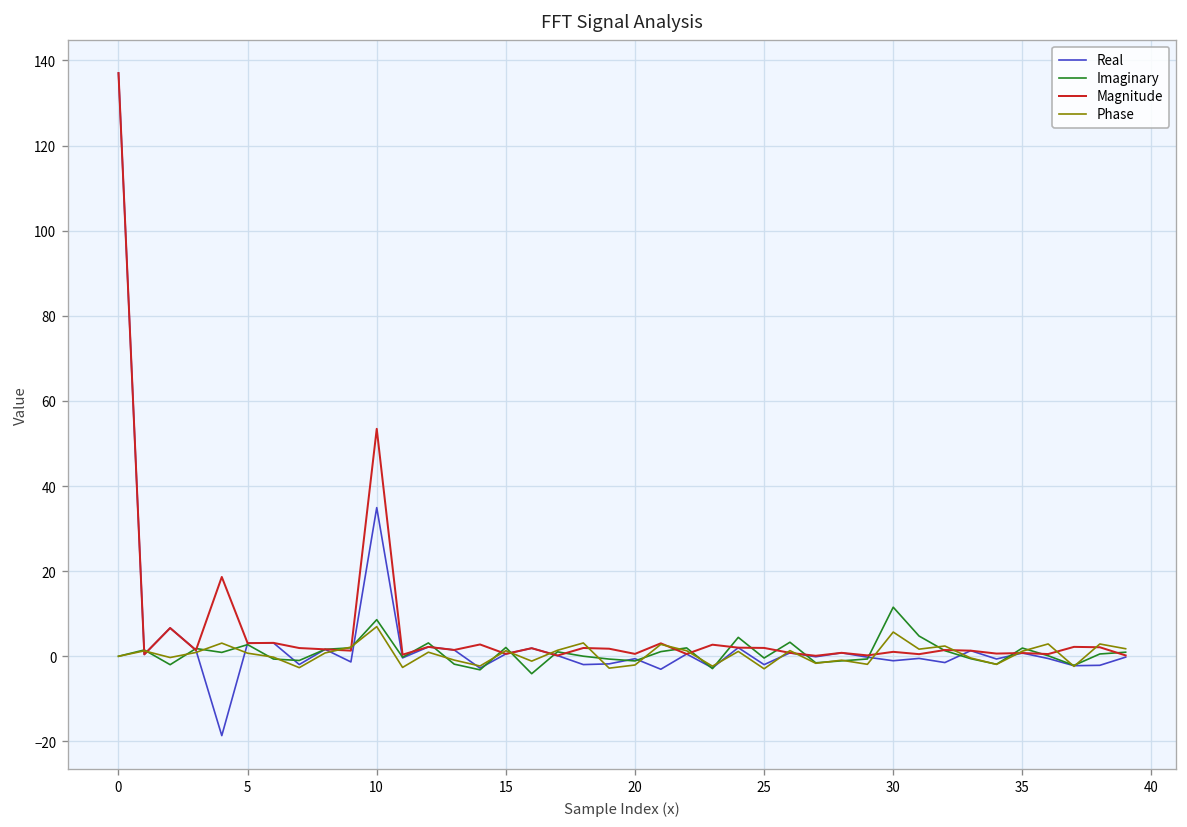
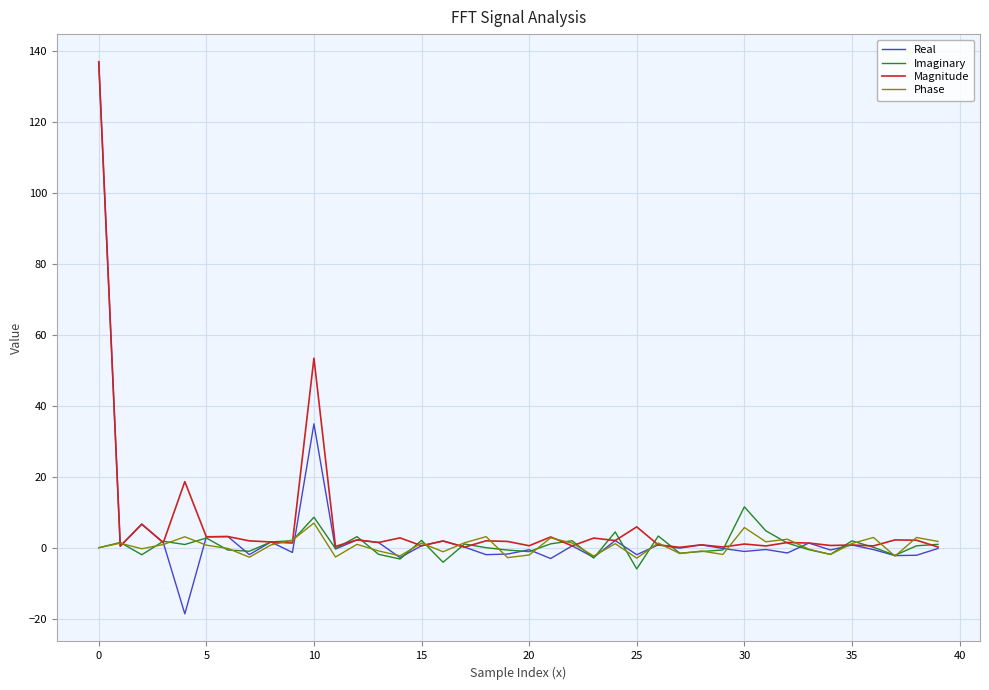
Imaginary, 25: 0 -> -6
Magnitude, 25: 2 -> 6
